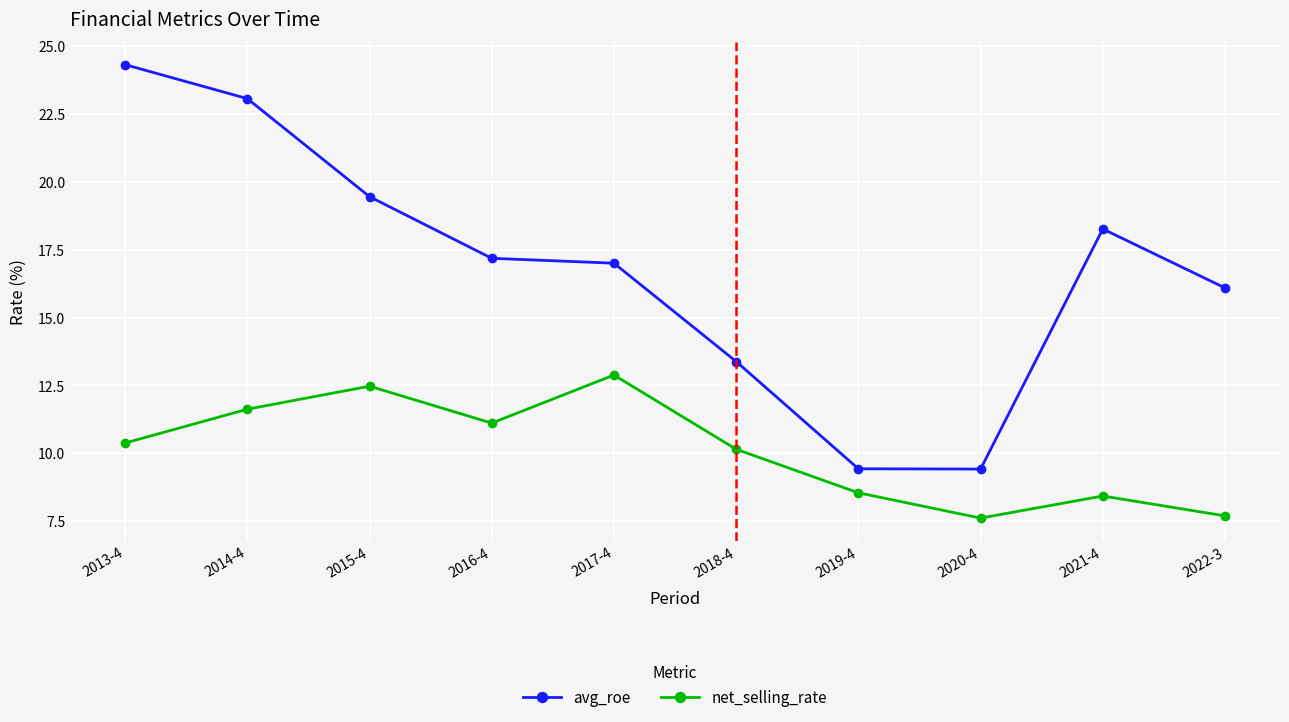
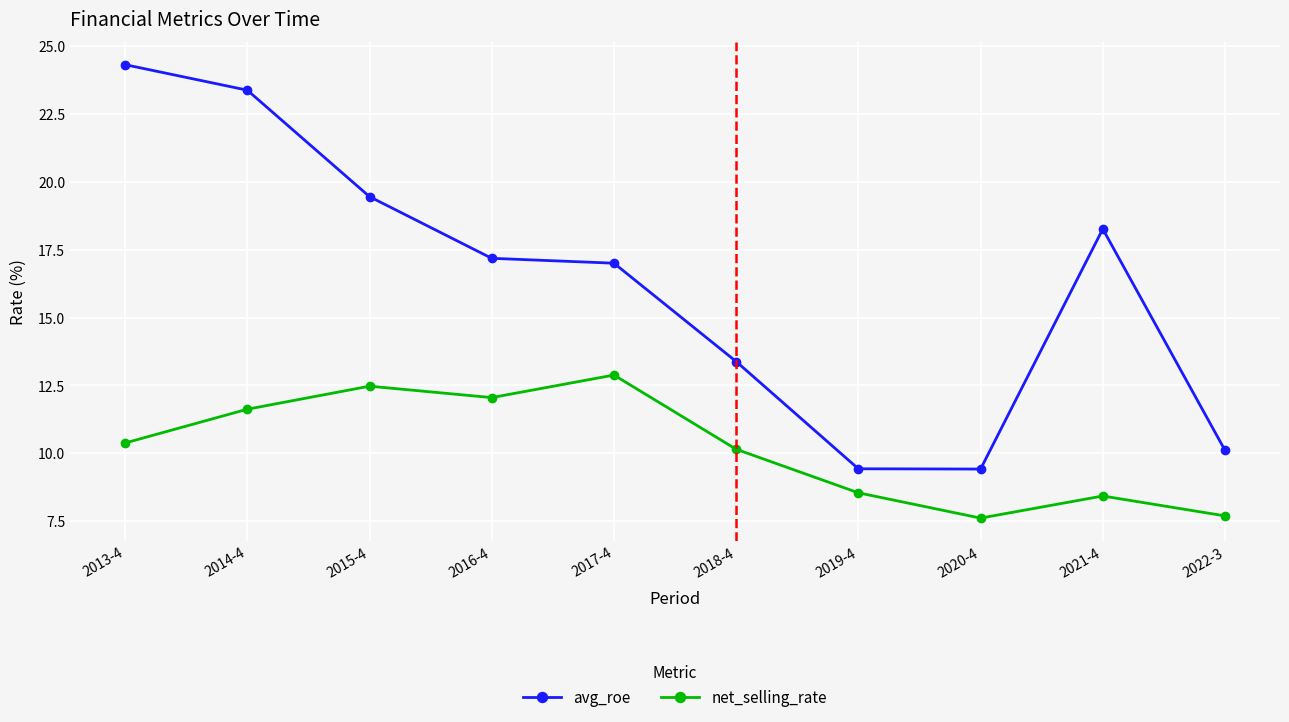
avg_roe, 2014-4: 23.1 -> 23.4
net_selling_rate, 2016-4: 11.1 -> 12.1
avg_roe, 2022-3: 16.1 -> 10.1
